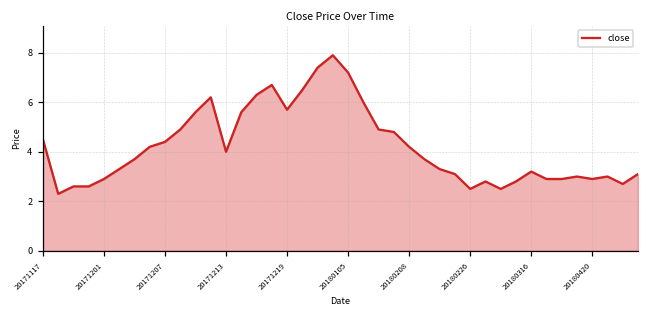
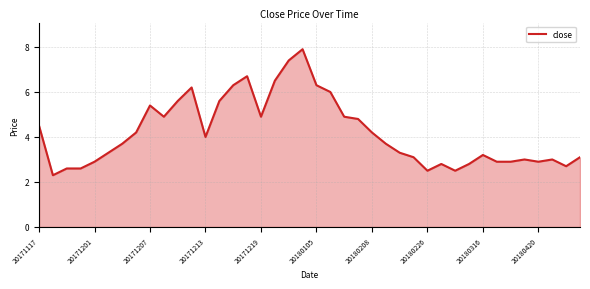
20171207: 4.4 -> 5.4
20171219: 5.7 -> 4.9
20180105: 7.2 -> 6.3
